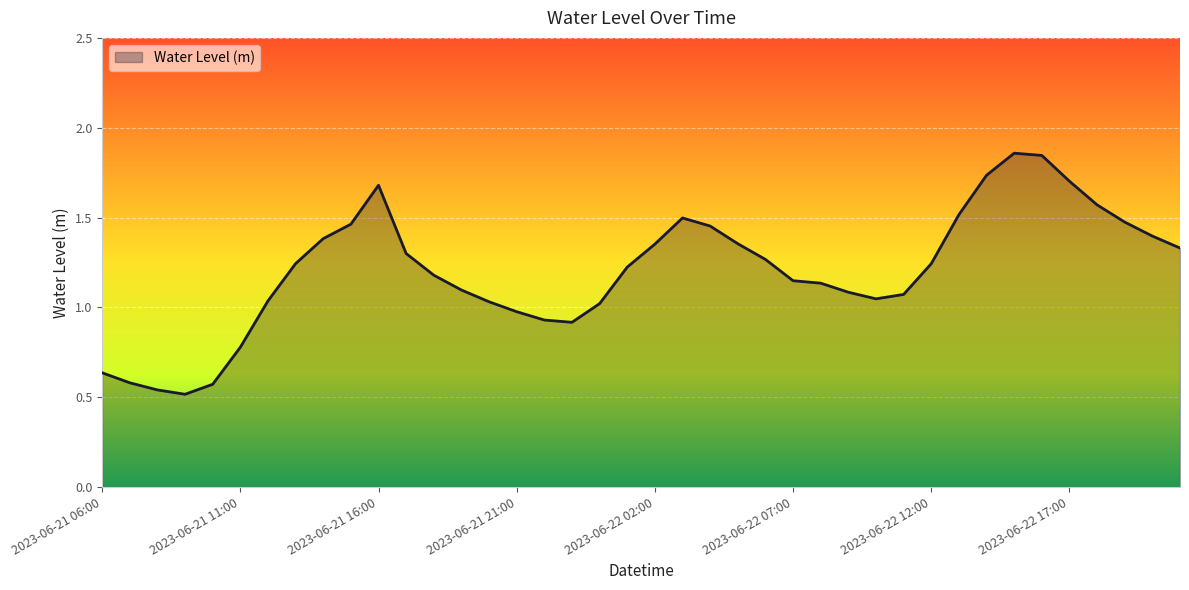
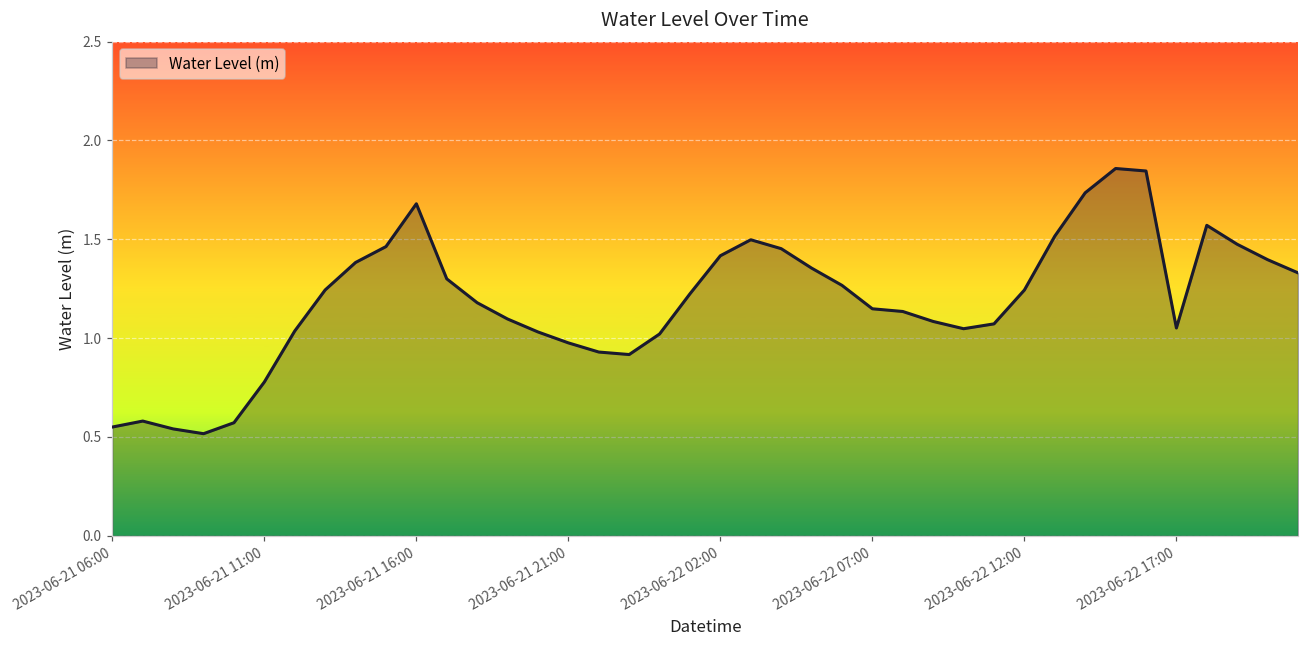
2023-06-21 06:00: 0.64 -> 0.55
2023-06-22 02:00: 1.35 -> 1.42
2023-06-22 17:00: 1.70 -> 1.05
